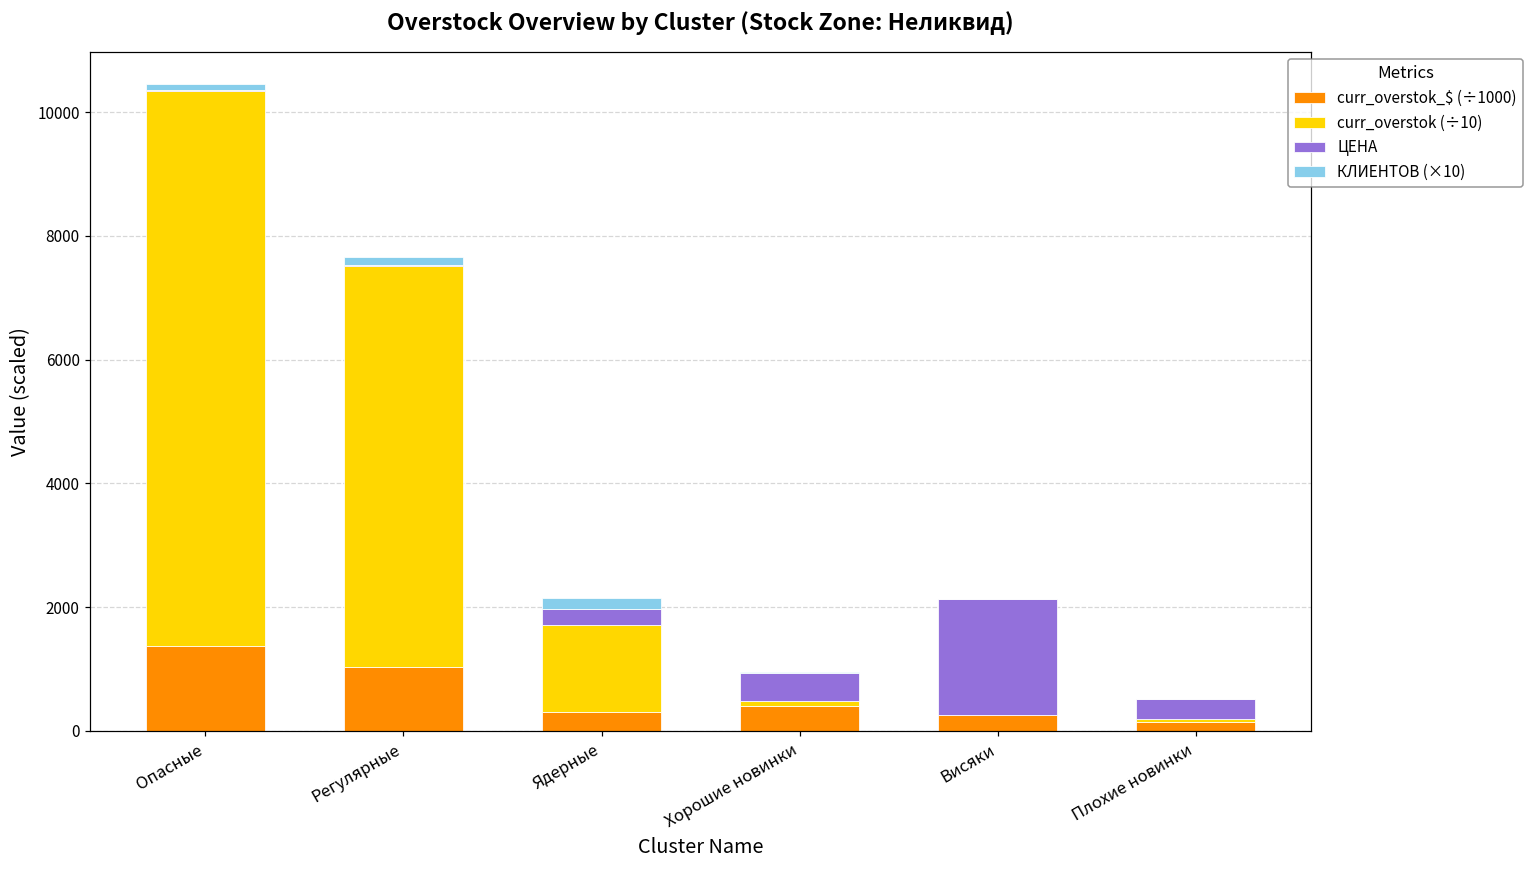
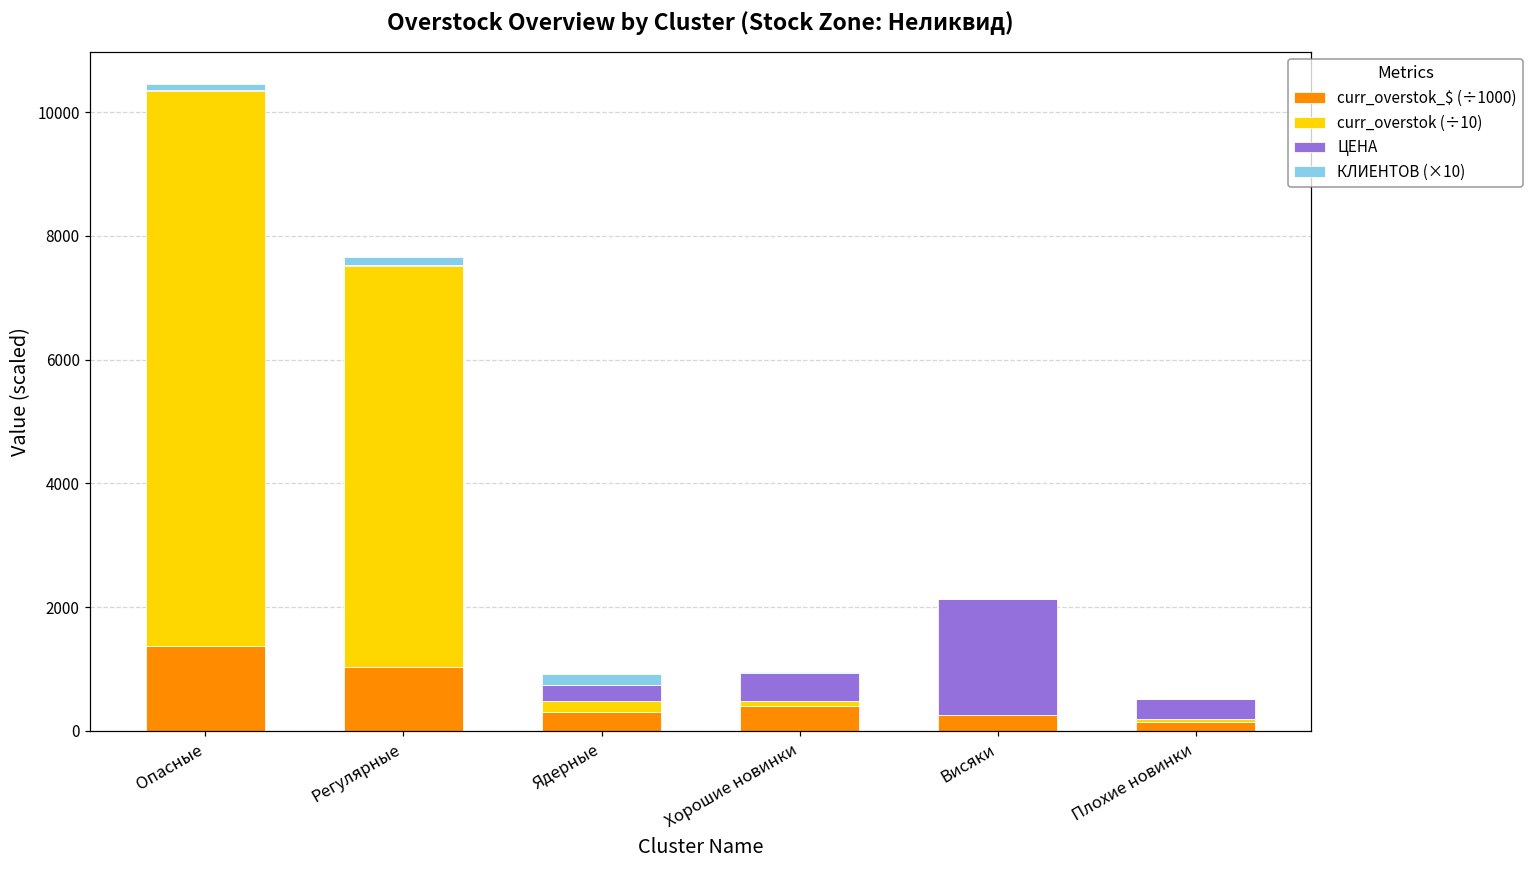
curr_overstok (÷10), Ядерные: 1400 -> 200
